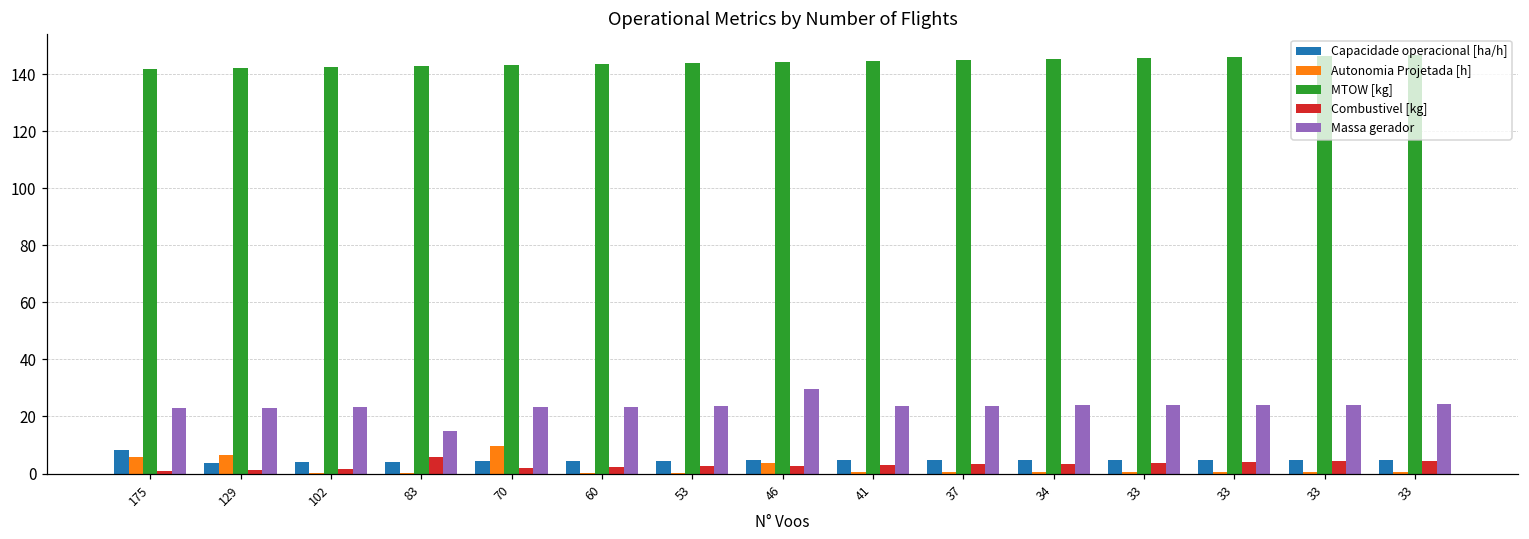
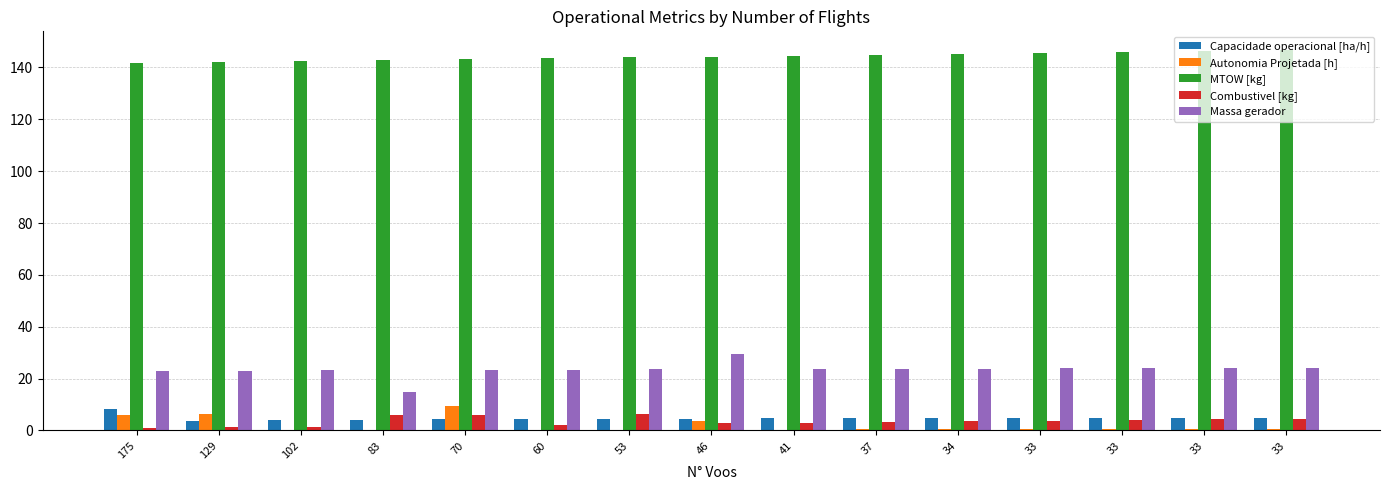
Combustivel [kg], 70: 2 -> 6
Combustivel [kg], 53: 3 -> 6
